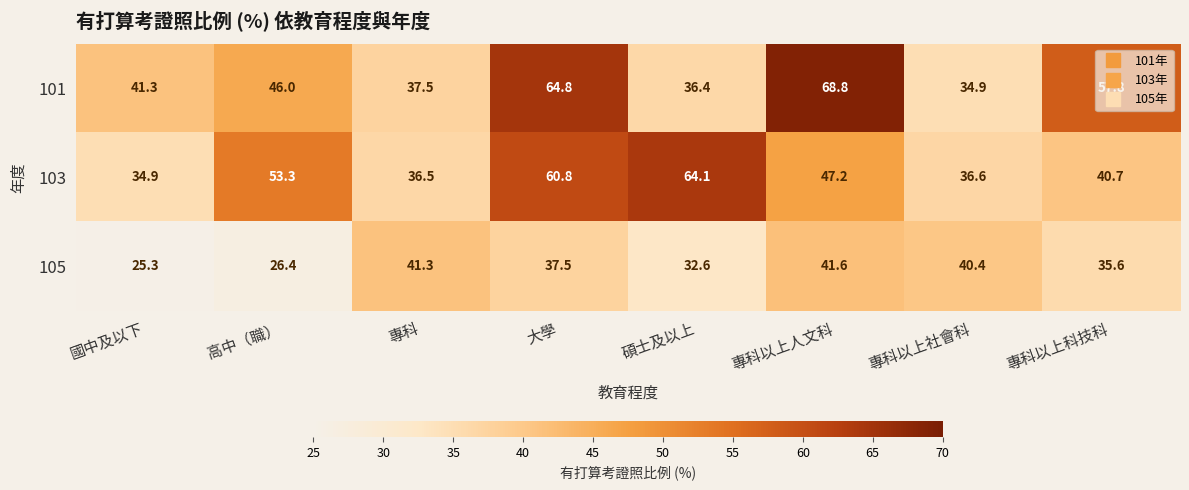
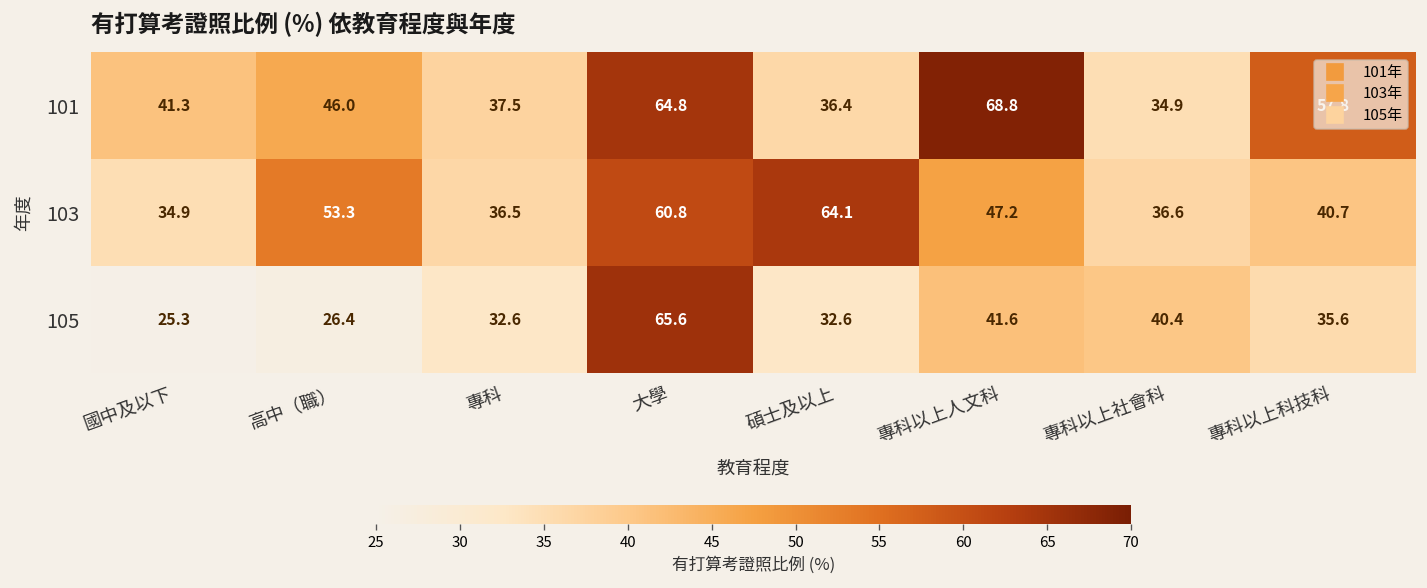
105, 專科: 41.3 -> 32.6
105, 大學: 37.5 -> 65.6
